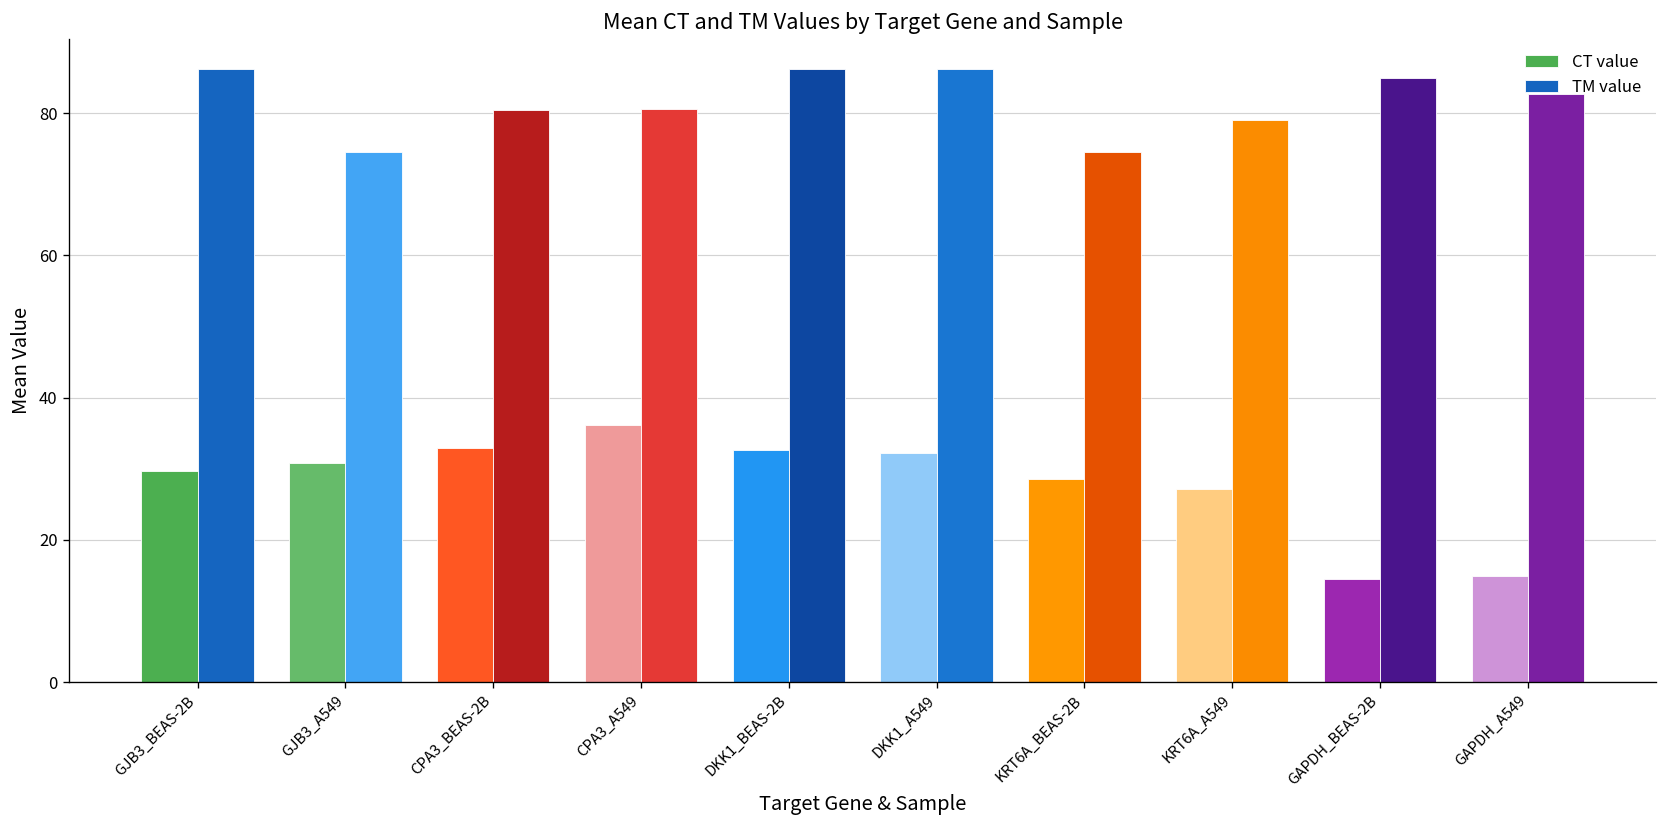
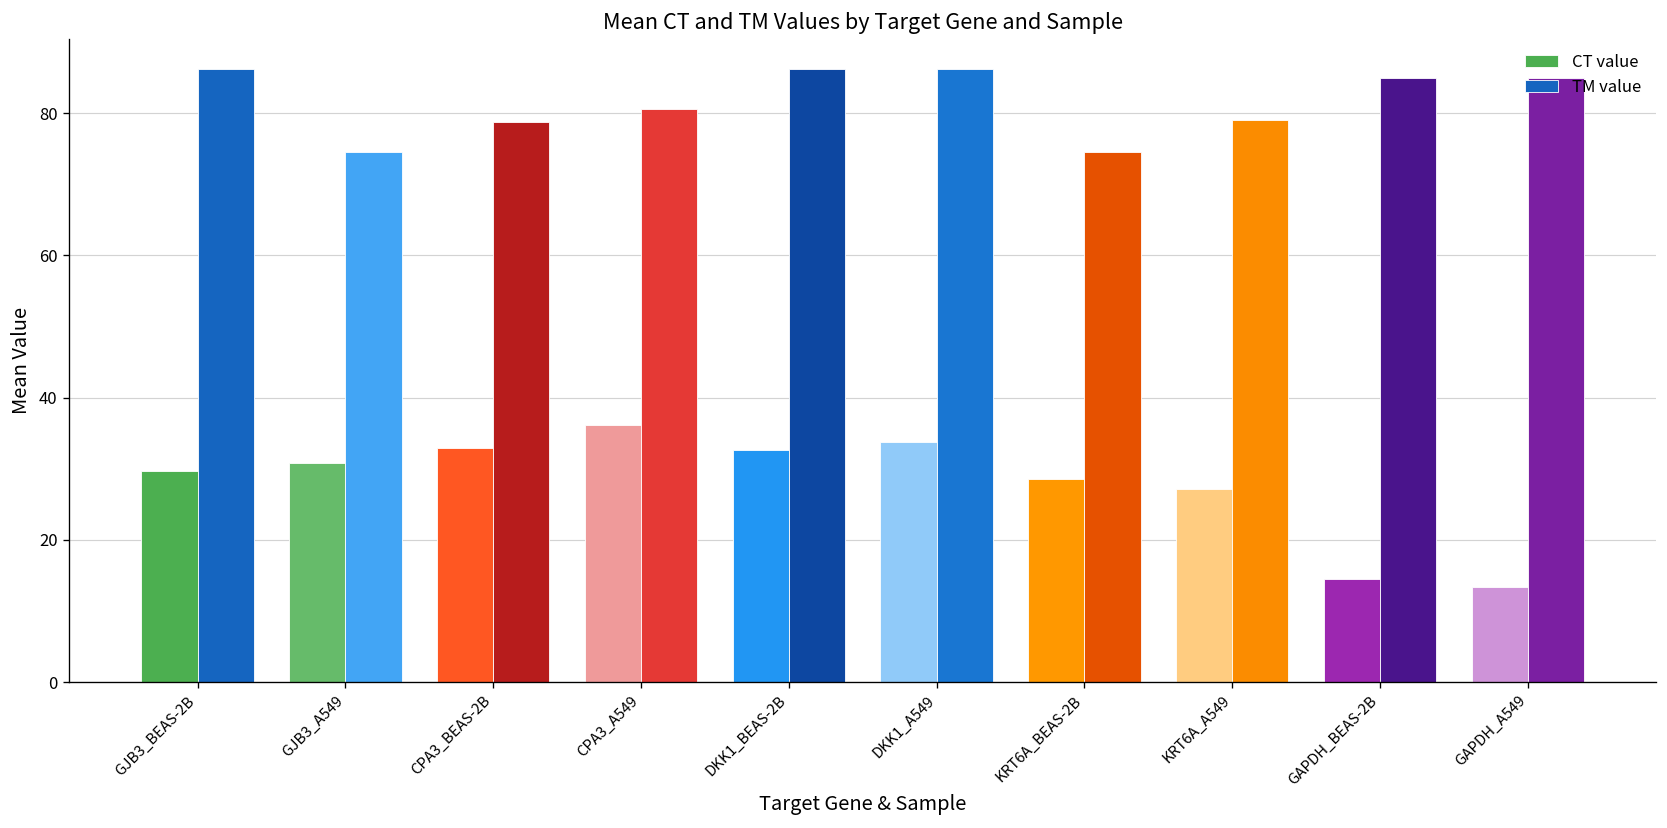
TM value, CPA3_BEAS-2B: 81 -> 79
CT value, DKK1_A549: 32 -> 34
CT value, GAPDH_A549: 15 -> 13
TM value, GAPDH_A549: 83 -> 85
